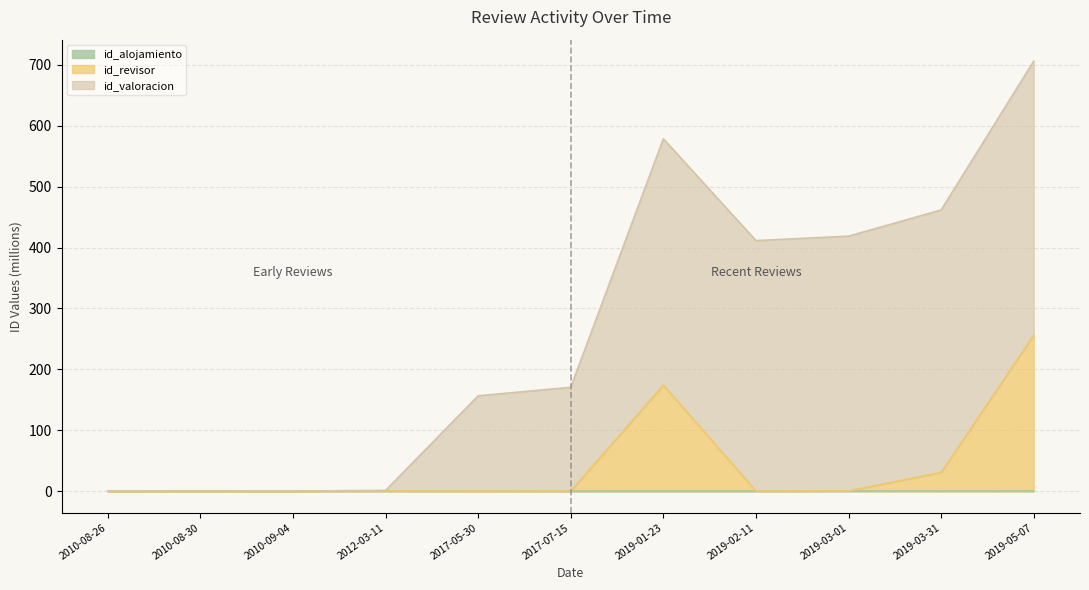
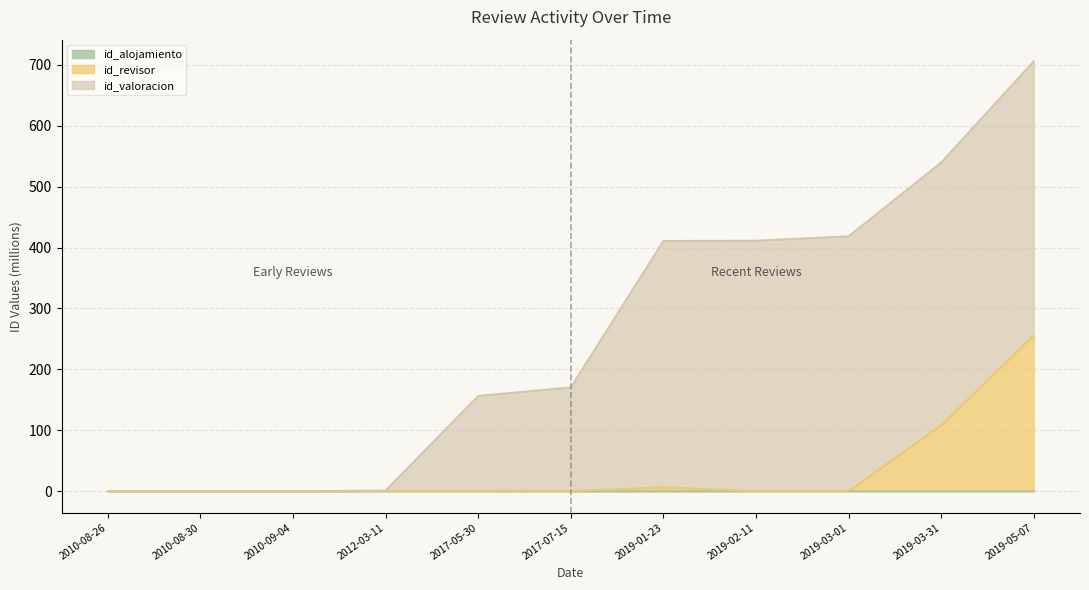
id_revisor, 2019-01-23: 170 -> 10
id_revisor, 2019-03-31: 30 -> 110
